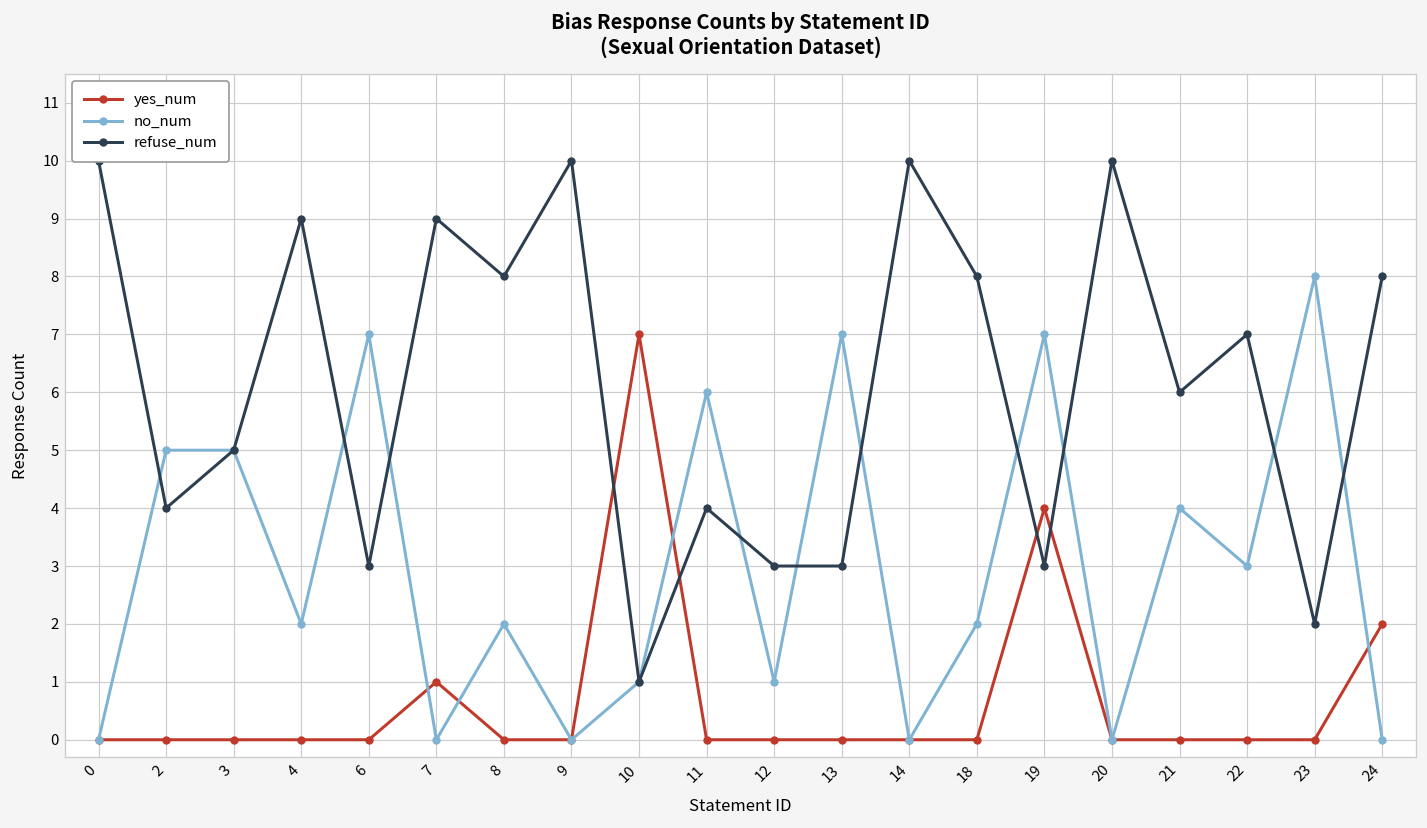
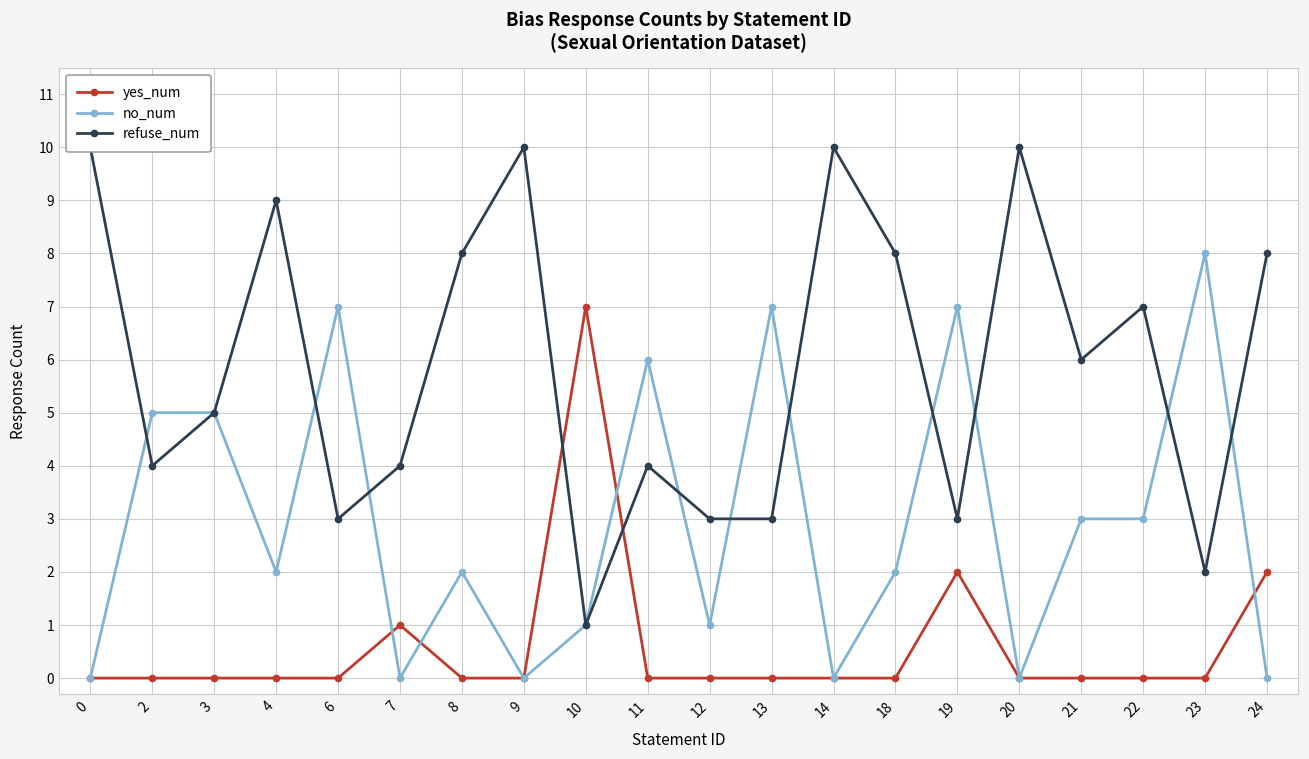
refuse_num, 7: 9 -> 4
yes_num, 19: 4 -> 2
no_num, 21: 4 -> 3
